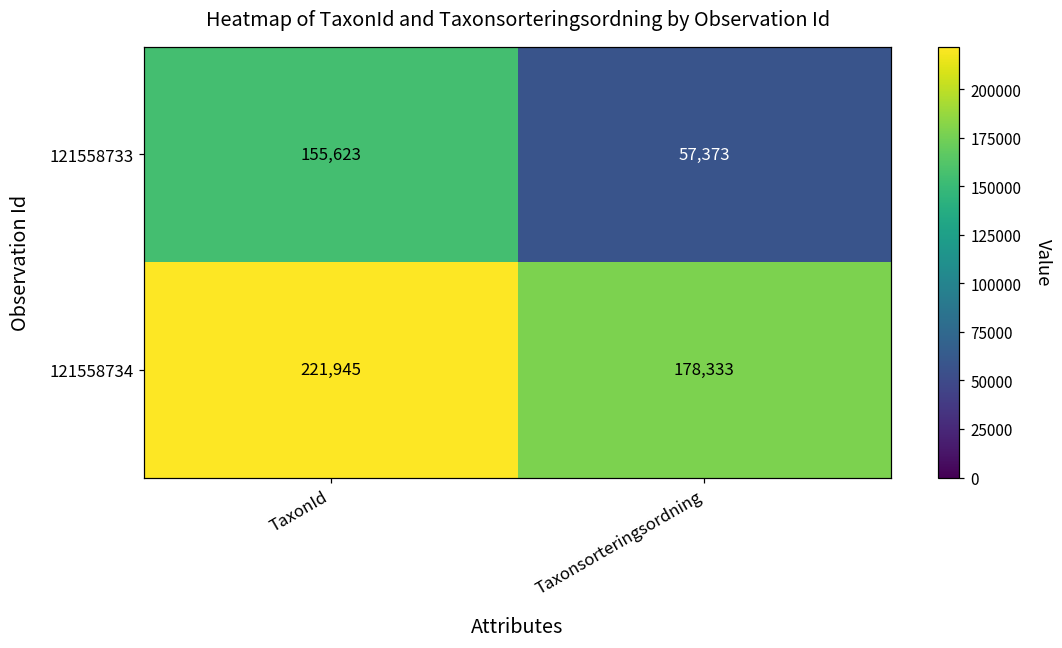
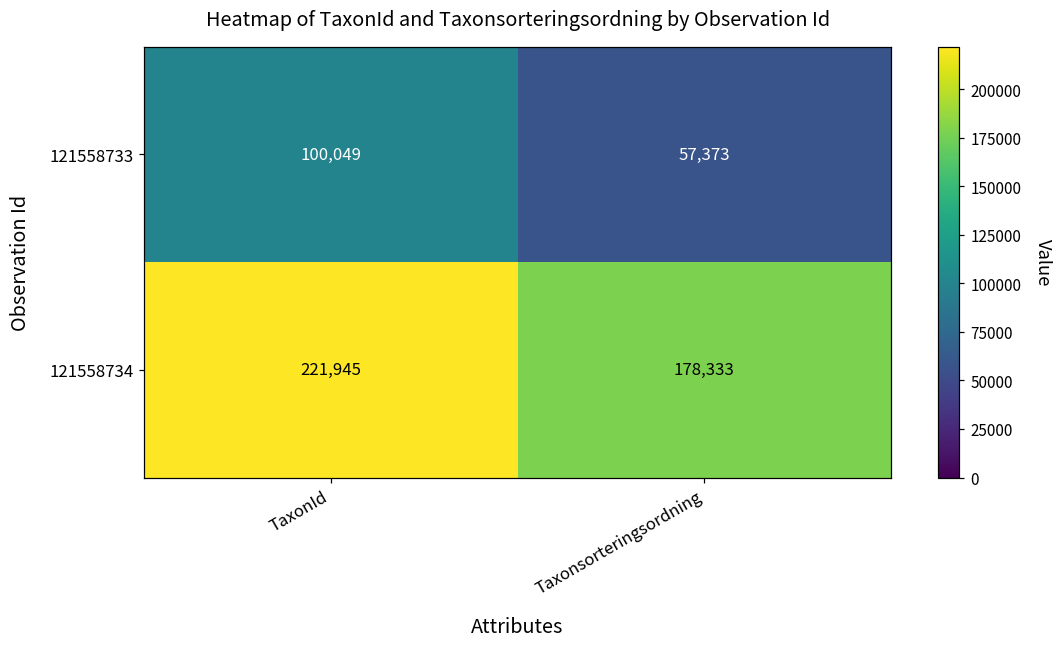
121558733, TaxonId: 155,623 -> 100,049
